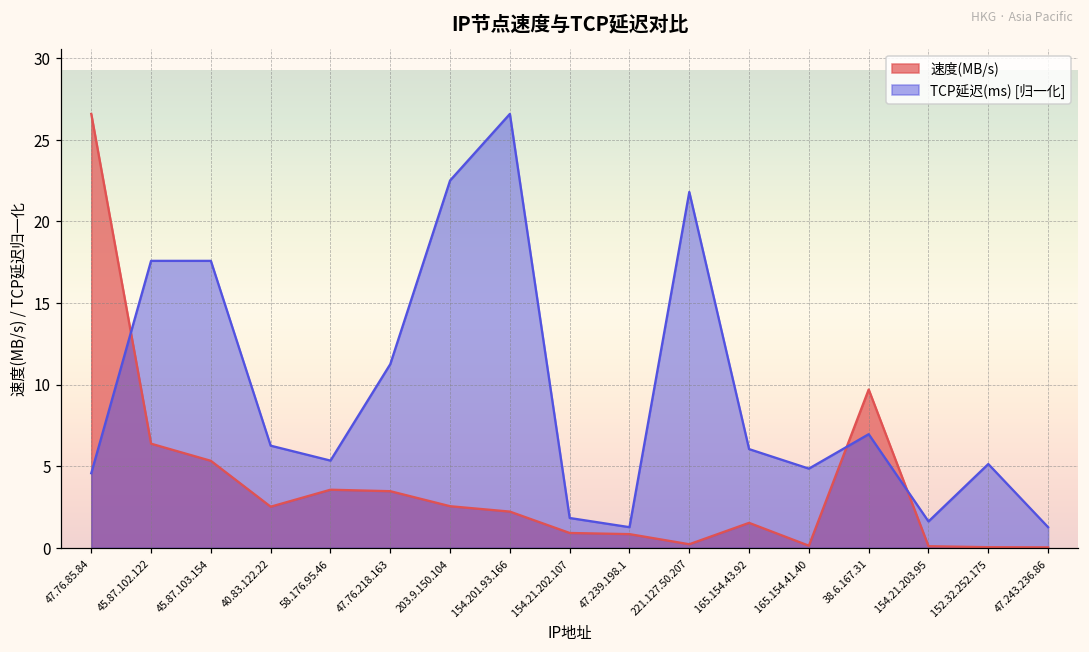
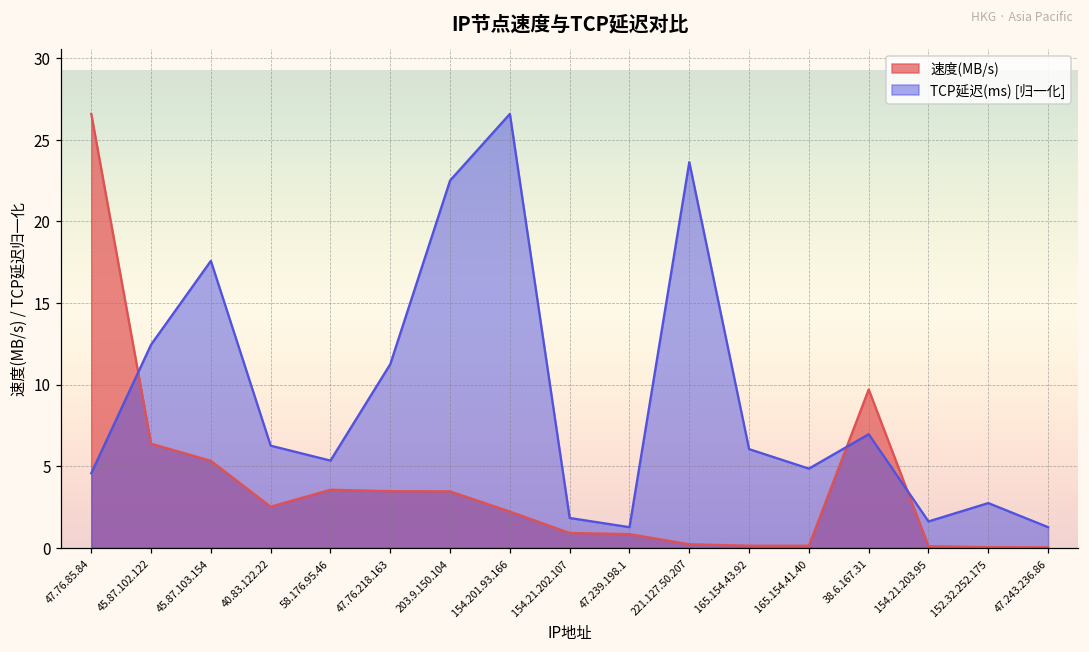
TCP延迟(ms) [归一化], 45.87.102.122: 17.6 -> 12.4
速度(MB/s), 203.9.150.104: 2.6 -> 3.5
TCP延迟(ms) [归一化], 221.127.50.207: 21.8 -> 23.6
速度(MB/s), 165.154.43.92: 1.5 -> 0.1
TCP延迟(ms) [归一化], 152.32.252.175: 5.1 -> 2.7
